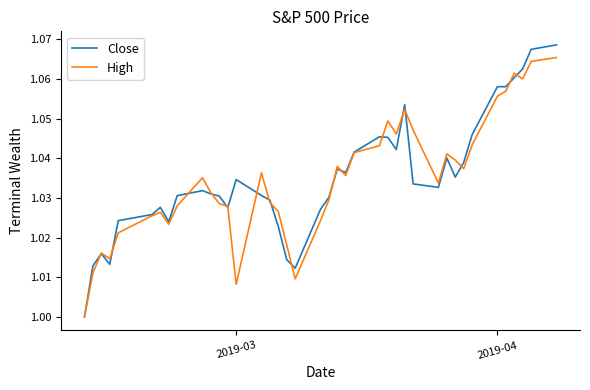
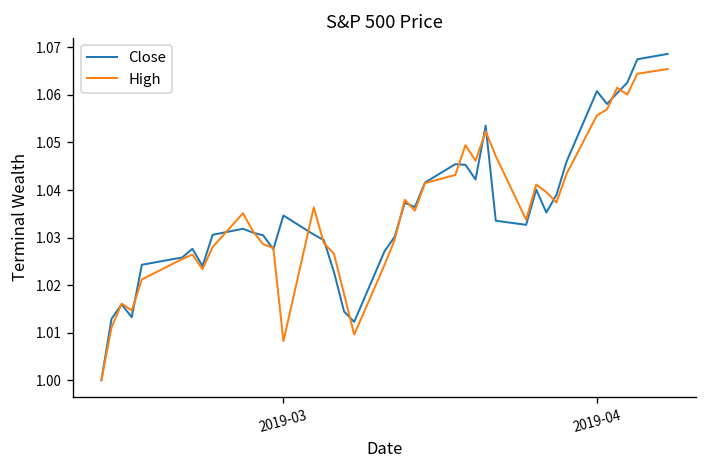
Close, 2019-04: 1.058 -> 1.061
